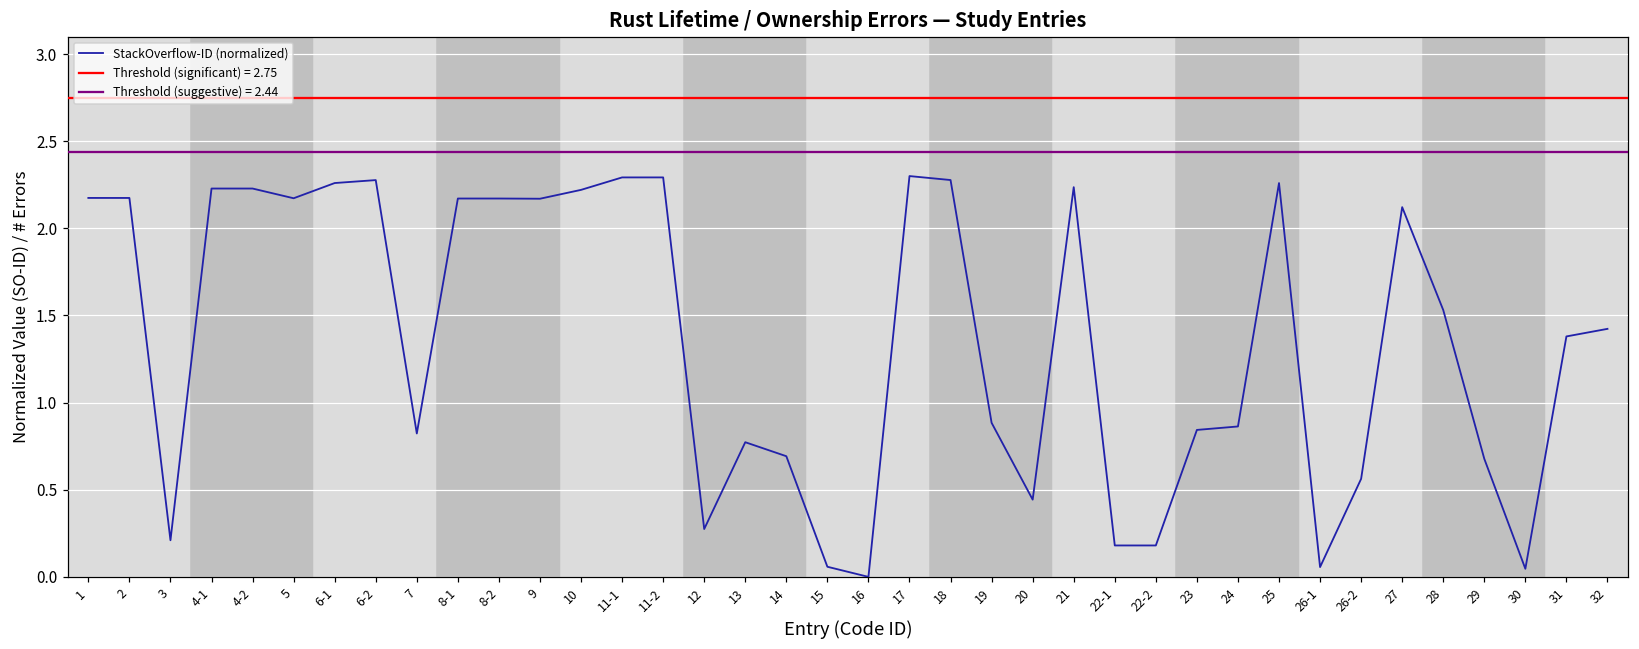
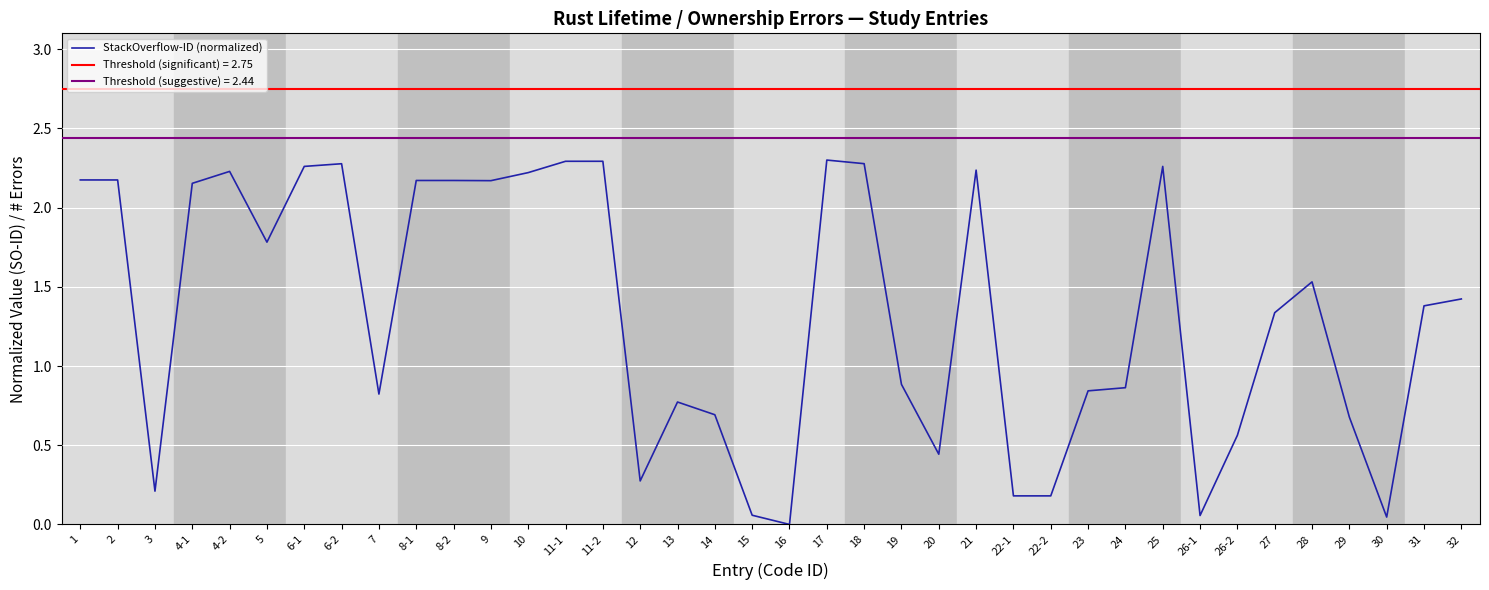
4-1: 2.23 -> 2.15
5: 2.17 -> 1.78
27: 2.12 -> 1.34
